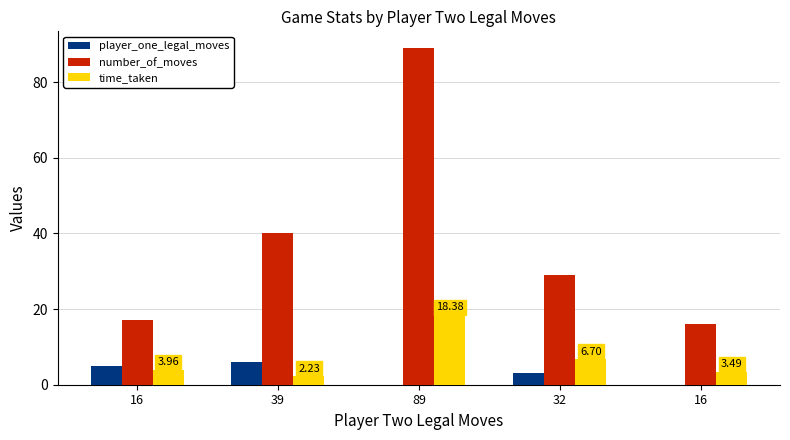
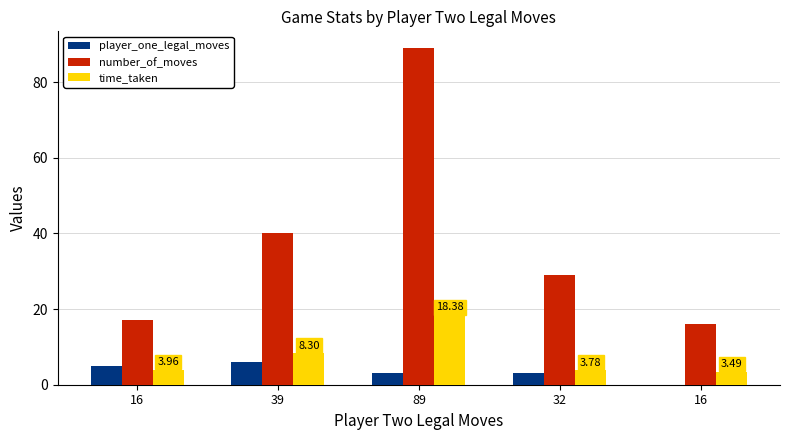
time_taken, 39: 2.23 -> 8.30
player_one_legal_moves, 89: 0 -> 3
time_taken, 32: 6.70 -> 3.78
